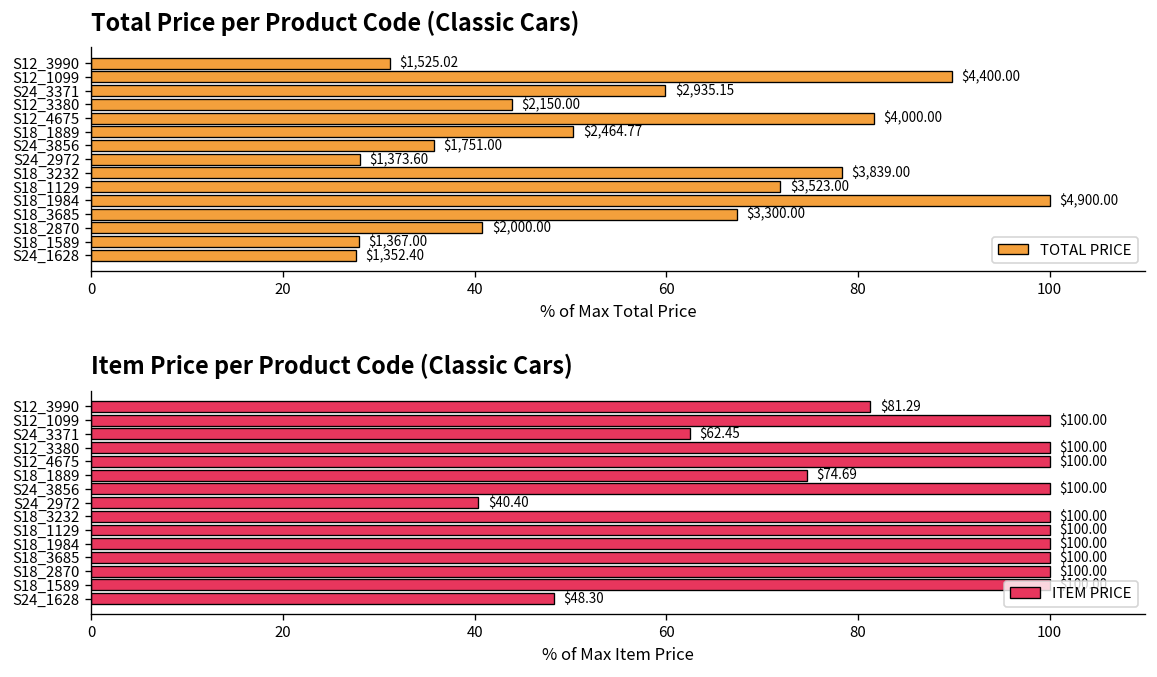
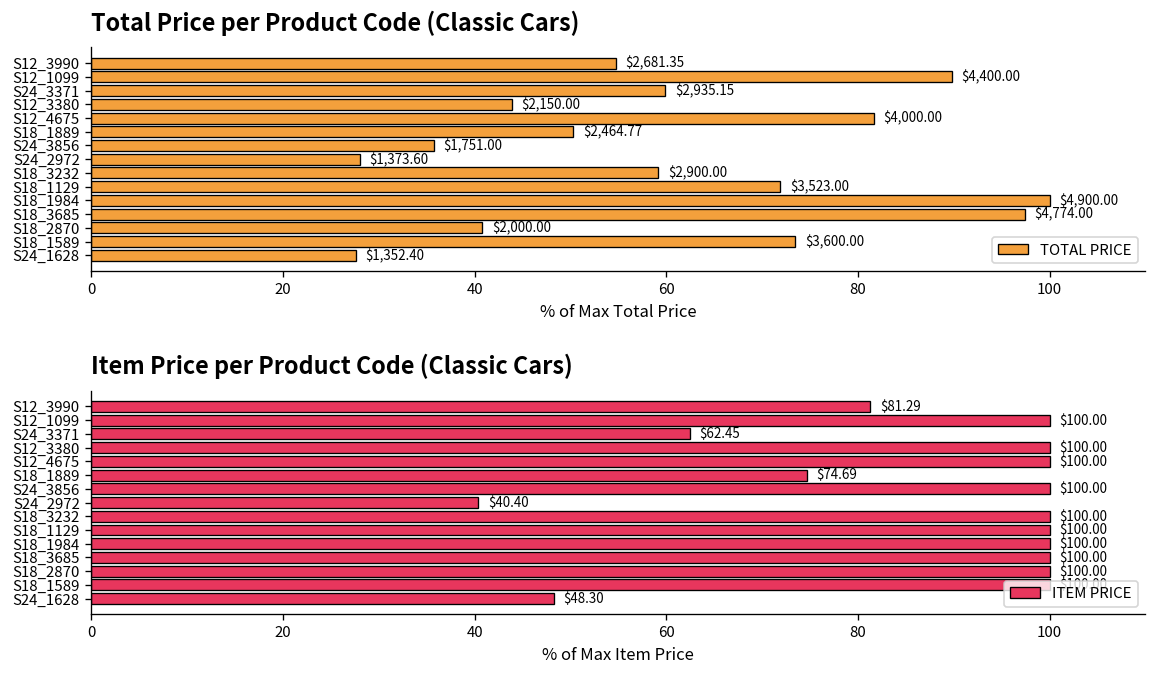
Total Price per Product Code (Classic Cars), S12_3990: $1,525.02 -> $2,681.35
Total Price per Product Code (Classic Cars), S18_3232: $3,839.00 -> $2,900.00
Total Price per Product Code (Classic Cars), S18_3685: $3,300.00 -> $4,774.00
Total Price per Product Code (Classic Cars), S18_1589: $1,367.00 -> $3,600.00
